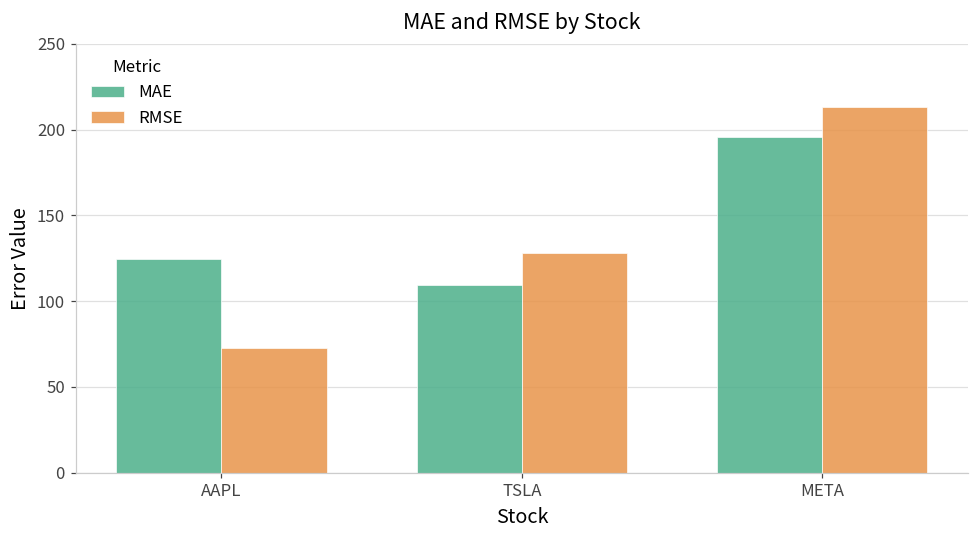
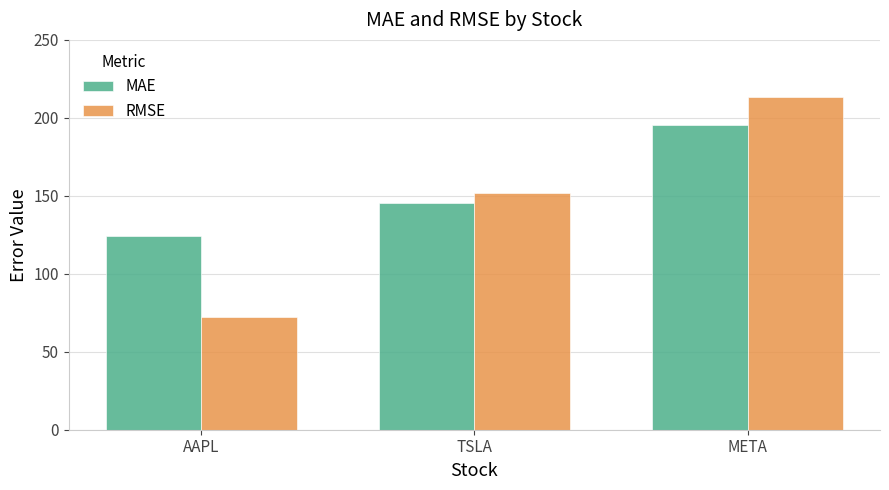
MAE, TSLA: 110 -> 145
RMSE, TSLA: 128 -> 152
